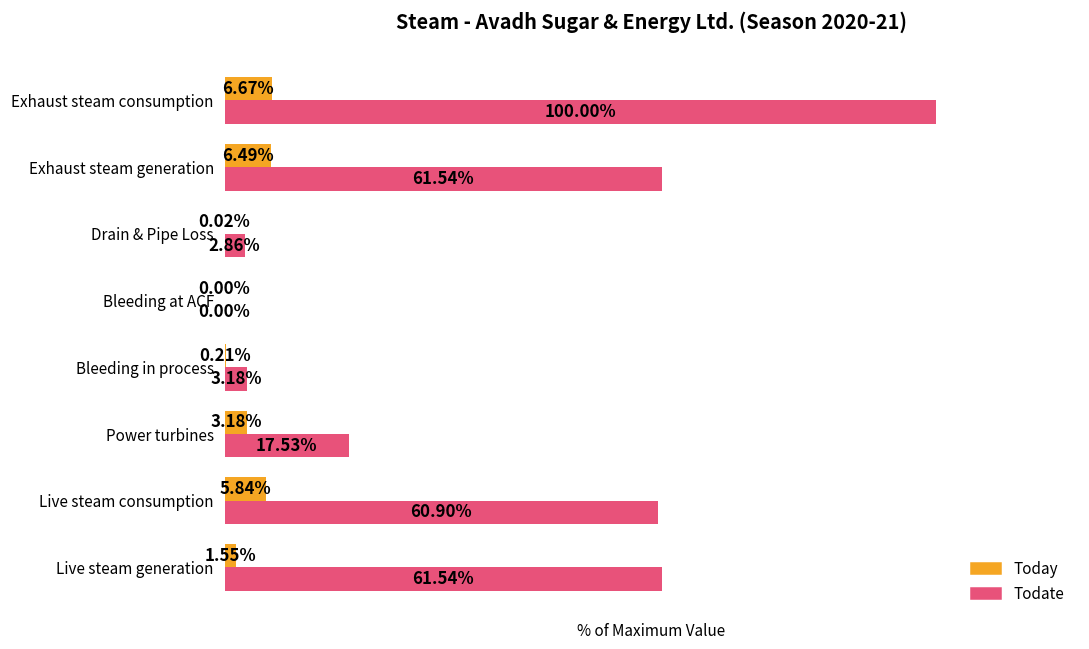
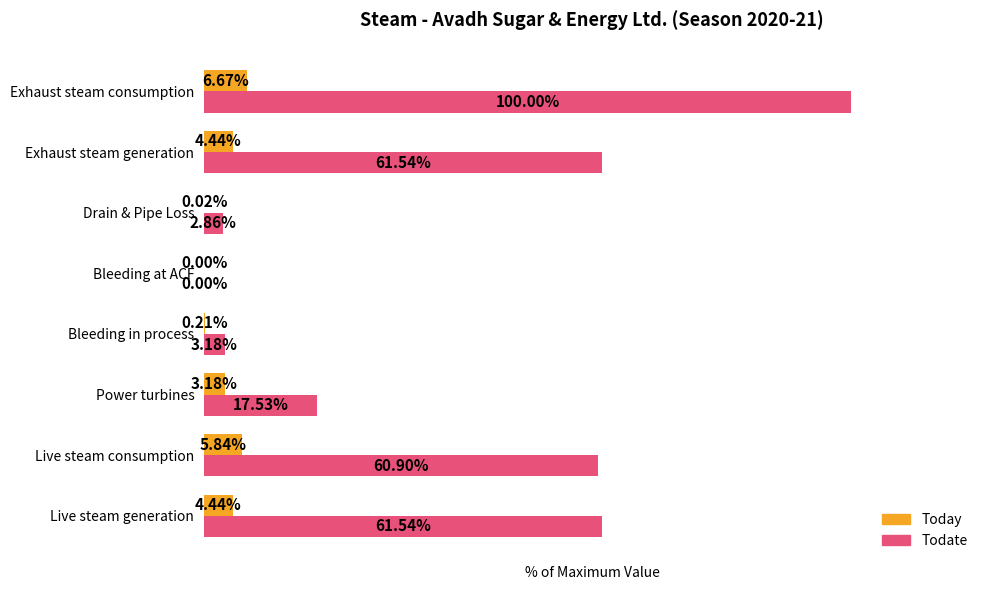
Today, Exhaust steam generation: 6.49% -> 4.44%
Today, Live steam generation: 1.55% -> 4.44%
